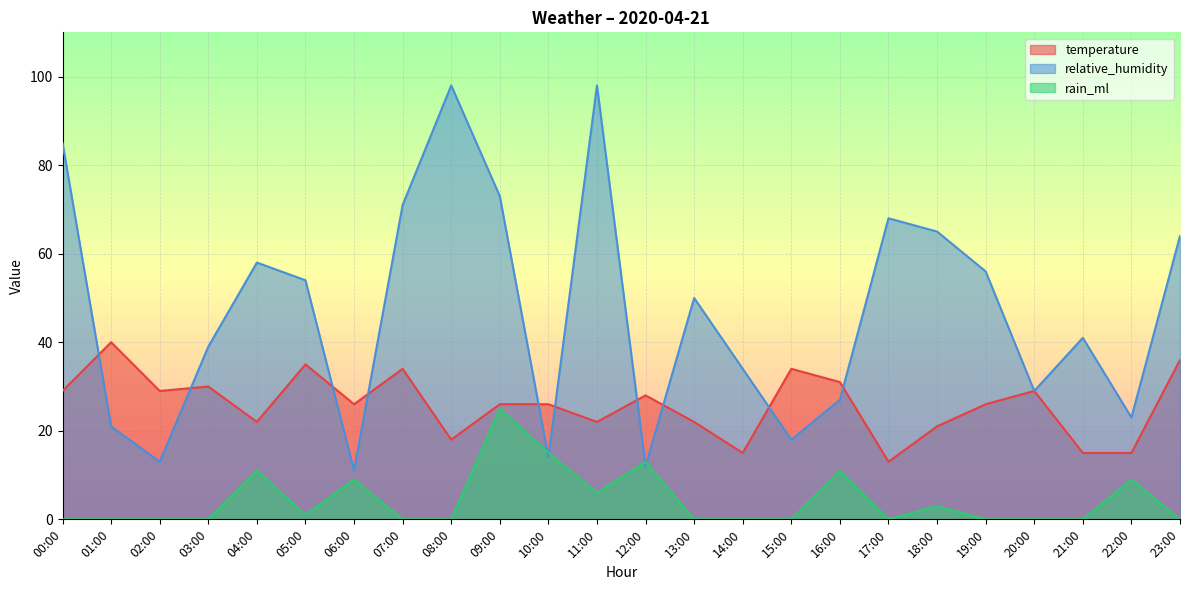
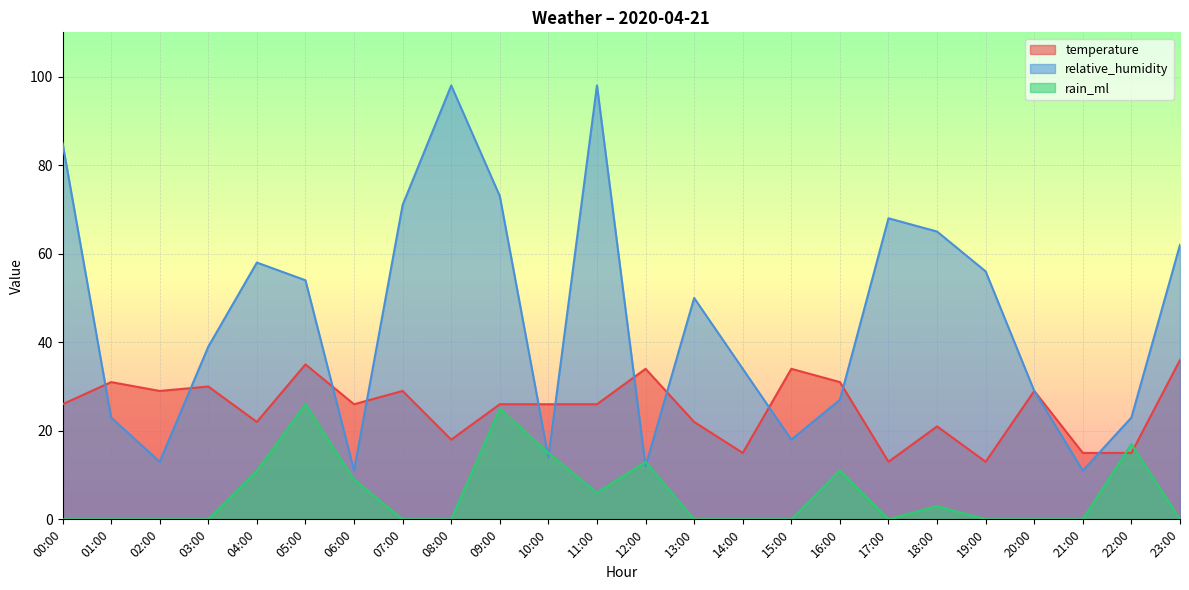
temperature, 00:00: 29 -> 26
temperature, 01:00: 40 -> 31
relative_humidity, 01:00: 21 -> 23
rain_ml, 05:00: 1 -> 26
temperature, 07:00: 34 -> 29
temperature, 11:00: 22 -> 26
temperature, 12:00: 28 -> 34
temperature, 19:00: 26 -> 13
relative_humidity, 21:00: 41 -> 11
rain_ml, 22:00: 9 -> 17
relative_humidity, 23:00: 64 -> 62
